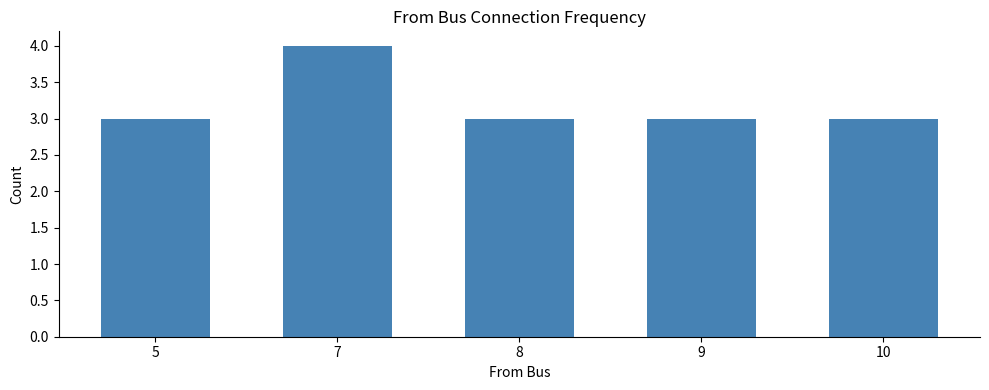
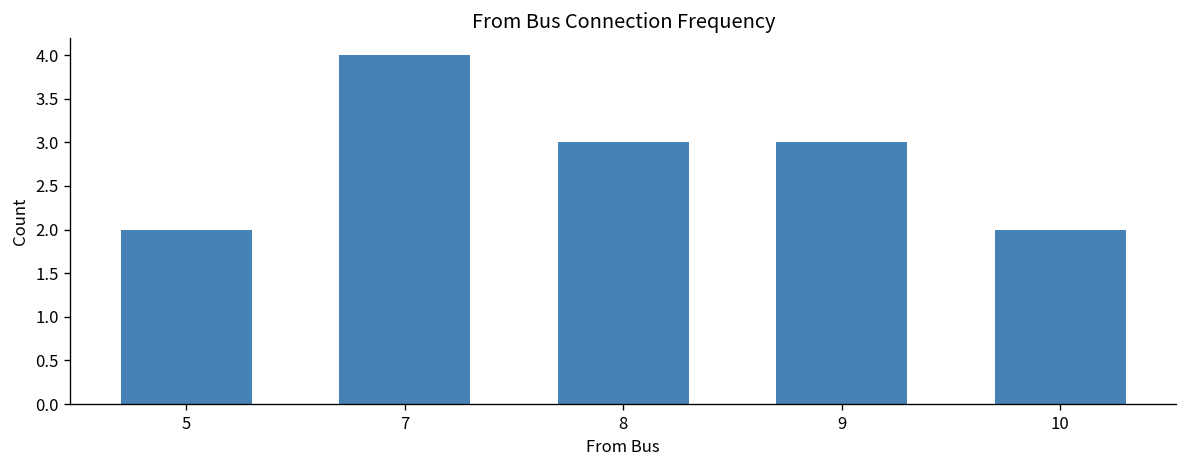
5: 3 -> 2
10: 3 -> 2
